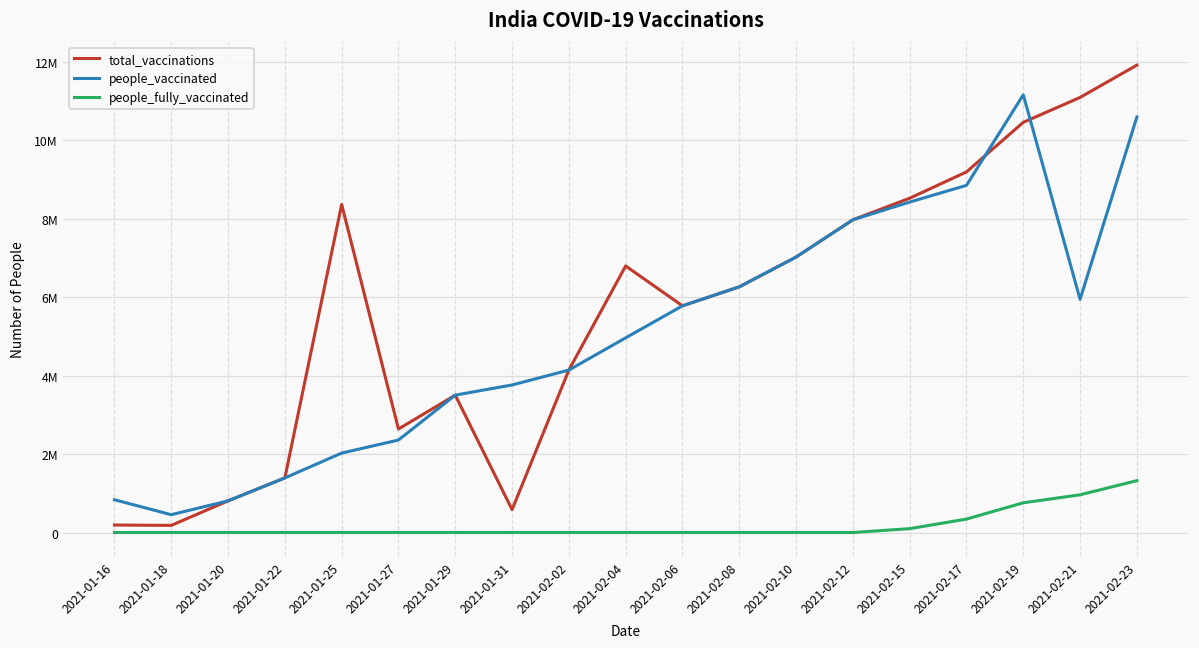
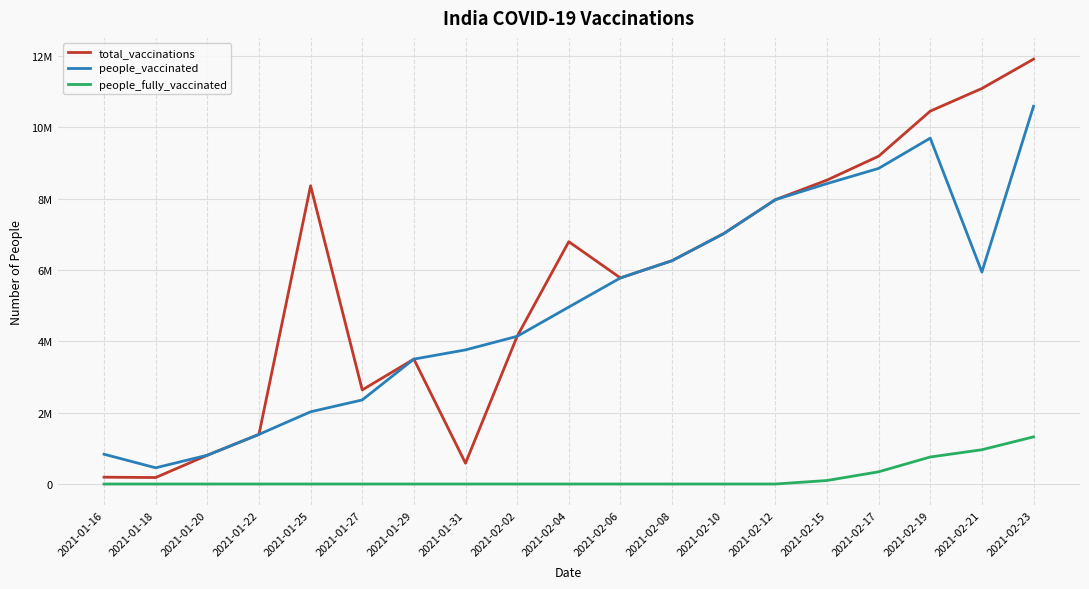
people_vaccinated, 2021-02-19: 11200000 -> 9700000
